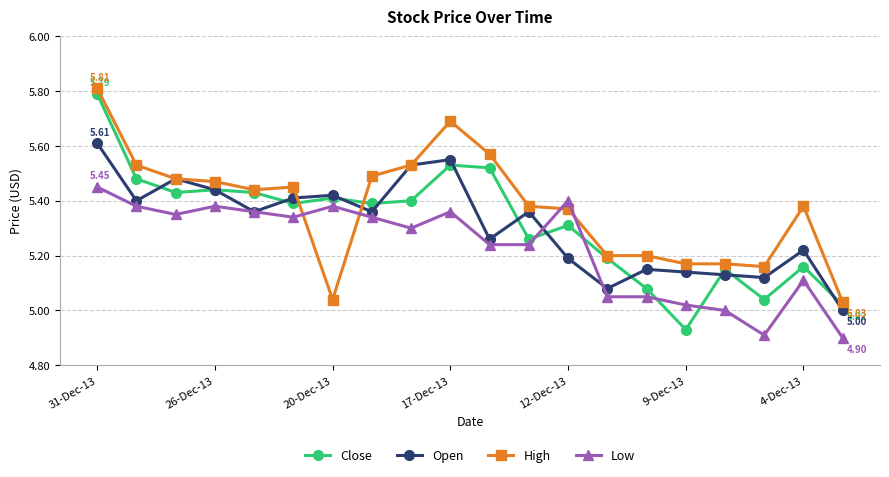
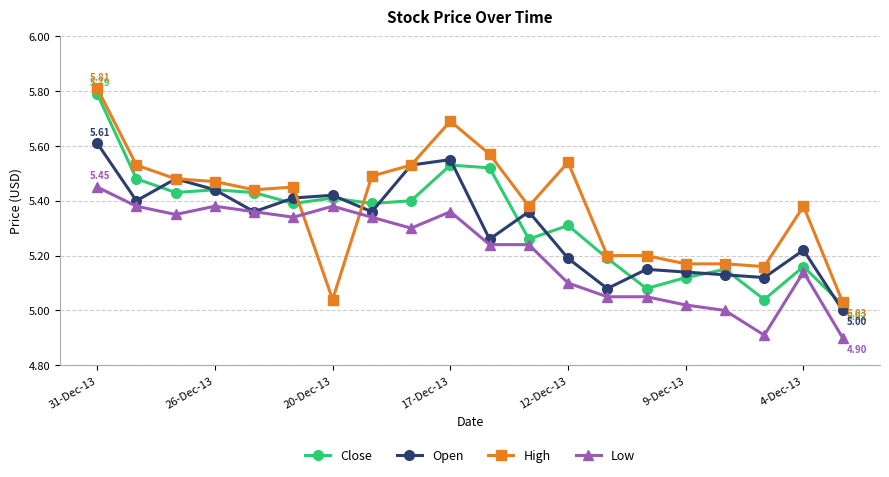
High, 12-Dec-13: 5.37 -> 5.54
Low, 12-Dec-13: 5.4 -> 5.1
Close, 9-Dec-13: 4.93 -> 5.12
Low, 4-Dec-13: 5.11 -> 5.14
